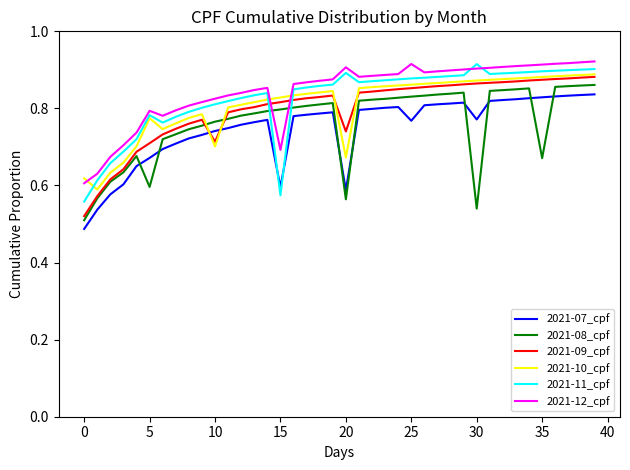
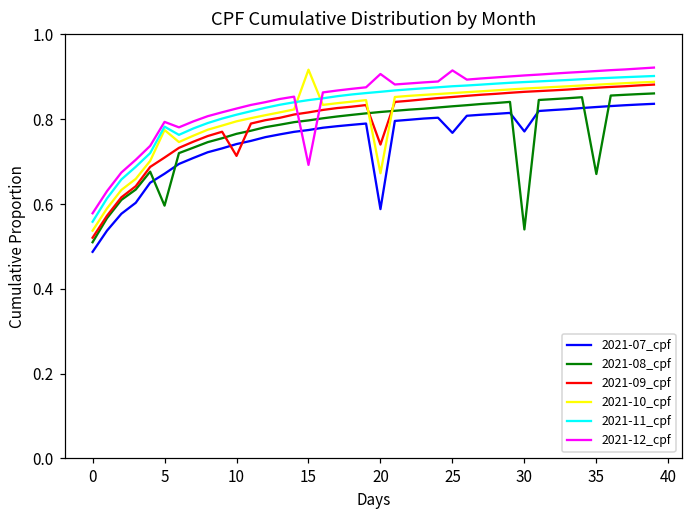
2021-10_cpf, 0: 0.62 -> 0.54
2021-12_cpf, 0: 0.61 -> 0.58
2021-10_cpf, 10: 0.70 -> 0.80
2021-07_cpf, 15: 0.60 -> 0.77
2021-10_cpf, 15: 0.83 -> 0.92
2021-11_cpf, 15: 0.57 -> 0.85
2021-08_cpf, 20: 0.56 -> 0.82
2021-11_cpf, 20: 0.89 -> 0.86
2021-11_cpf, 30: 0.91 -> 0.89
